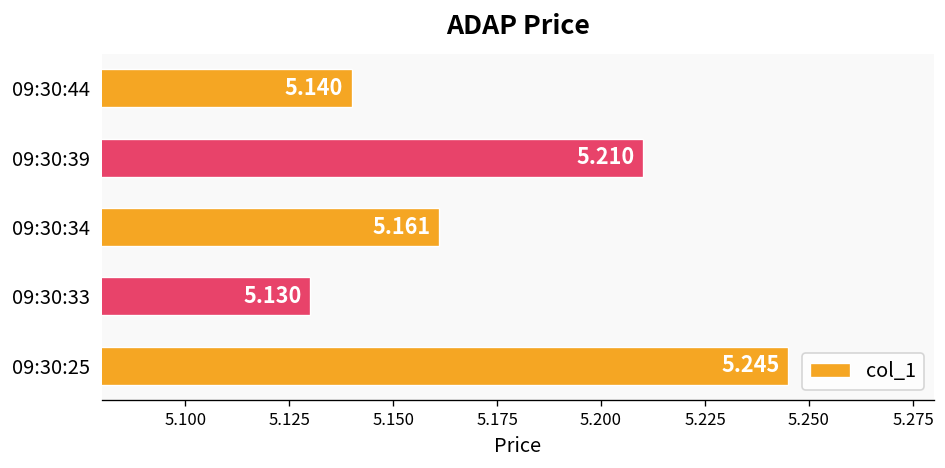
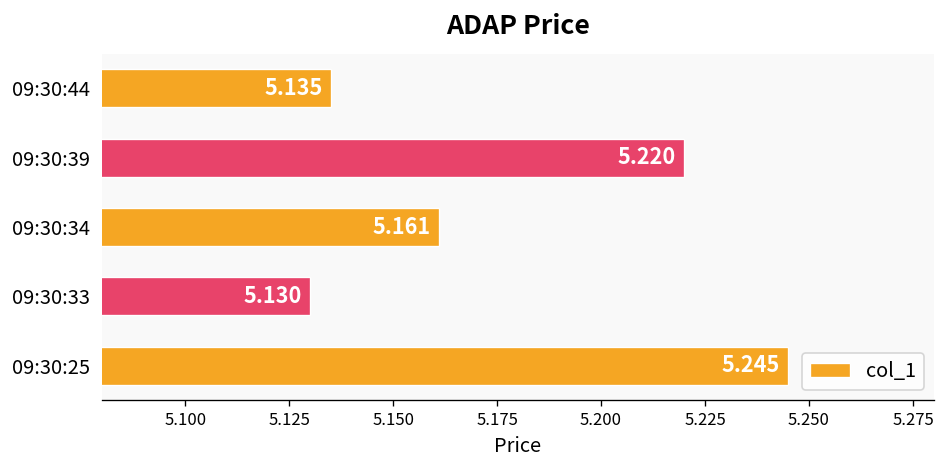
09:30:44: 5.140 -> 5.135
09:30:39: 5.210 -> 5.220
